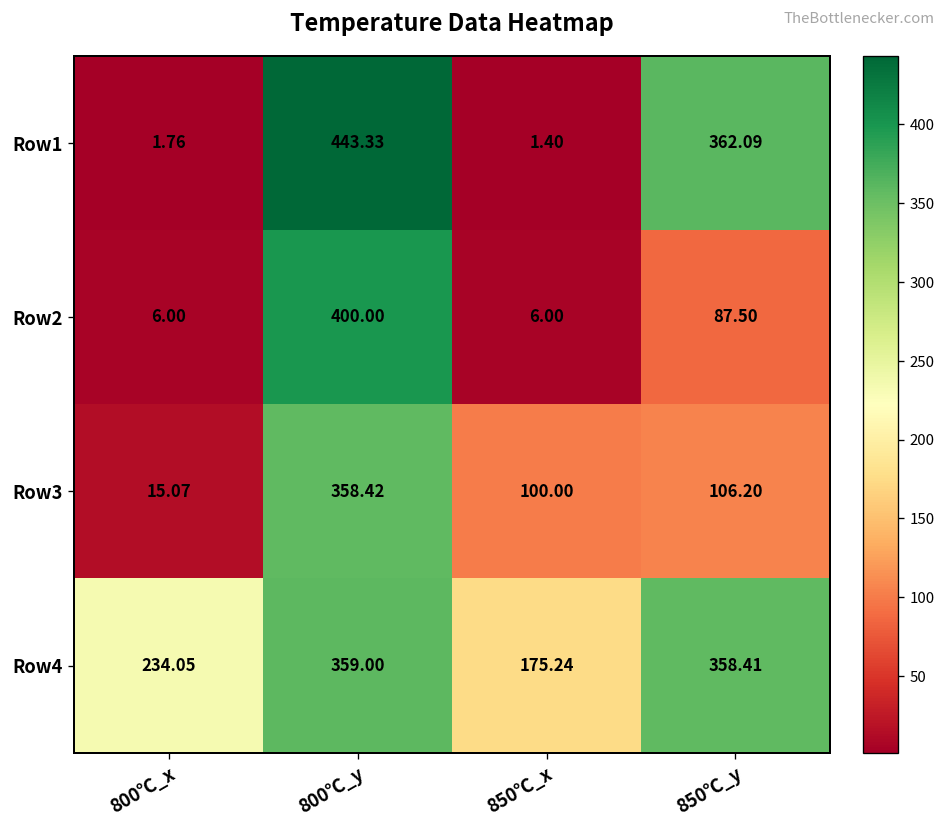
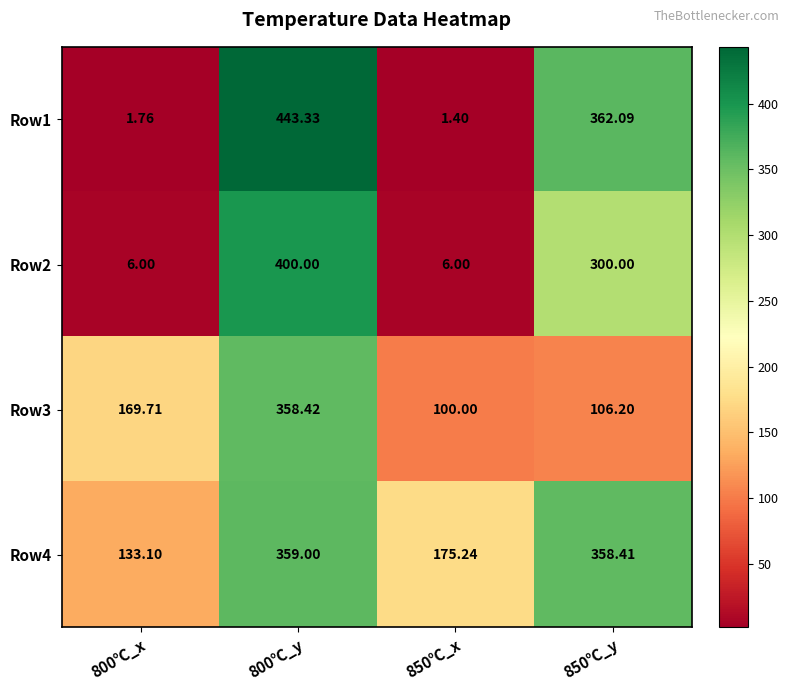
Row2, 850℃_y: 87.50 -> 300.00
Row3, 800℃_x: 15.07 -> 169.71
Row4, 800℃_x: 234.05 -> 133.10
